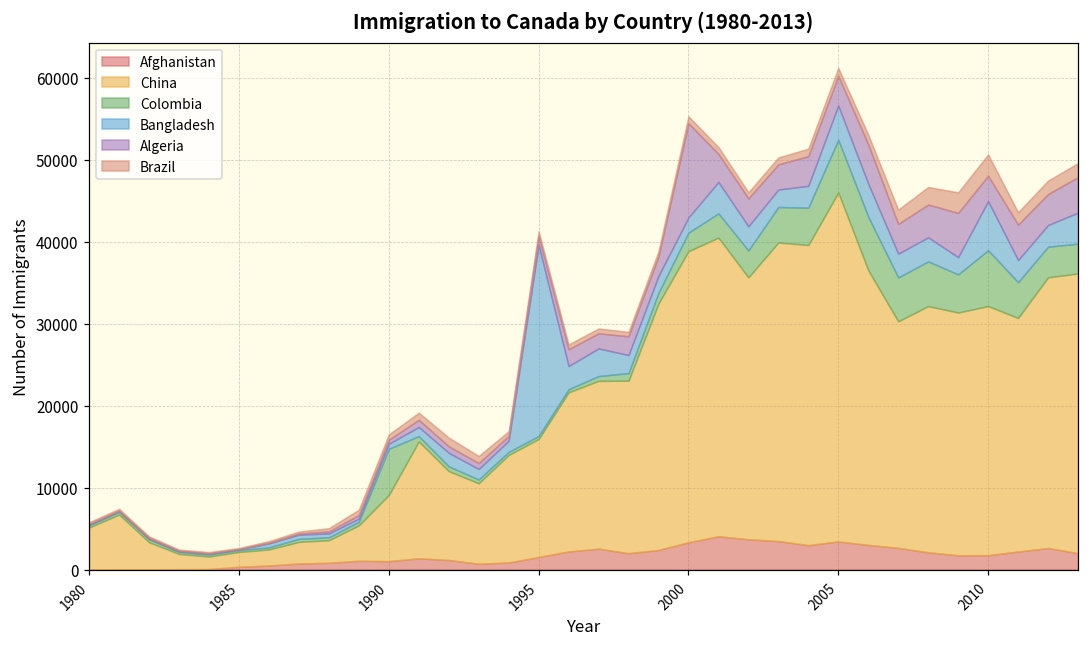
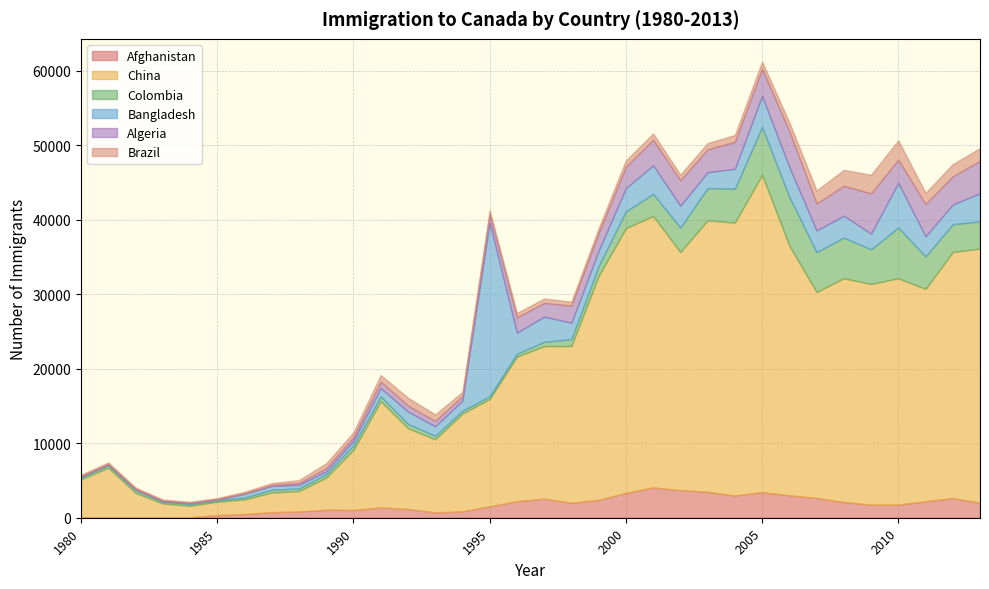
Colombia, 1990: 6000 -> 1000
Bangladesh, 2000: 2000 -> 3000
Algeria, 2000: 11000 -> 3000
